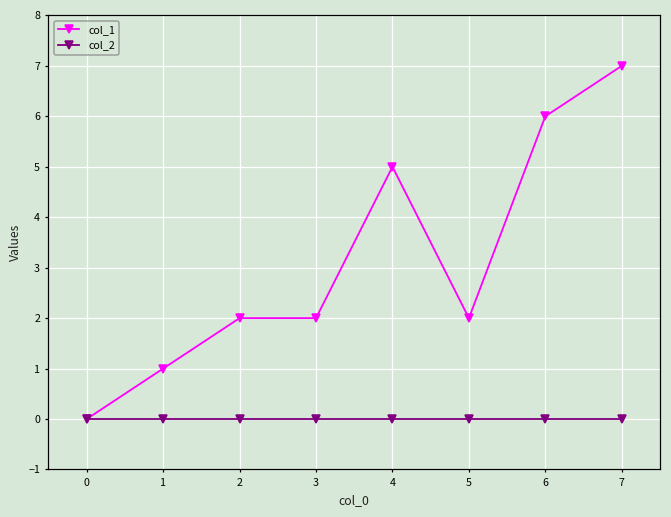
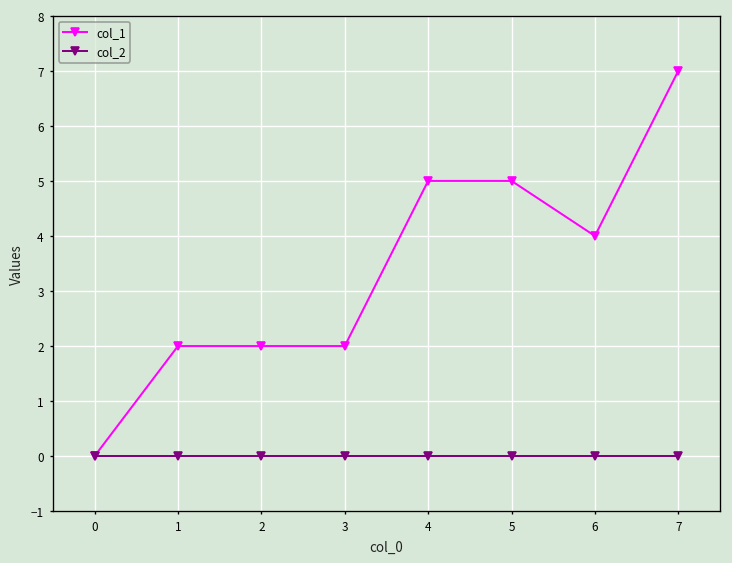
col_1, 1: 1 -> 2
col_1, 5: 2 -> 5
col_1, 6: 6 -> 4
